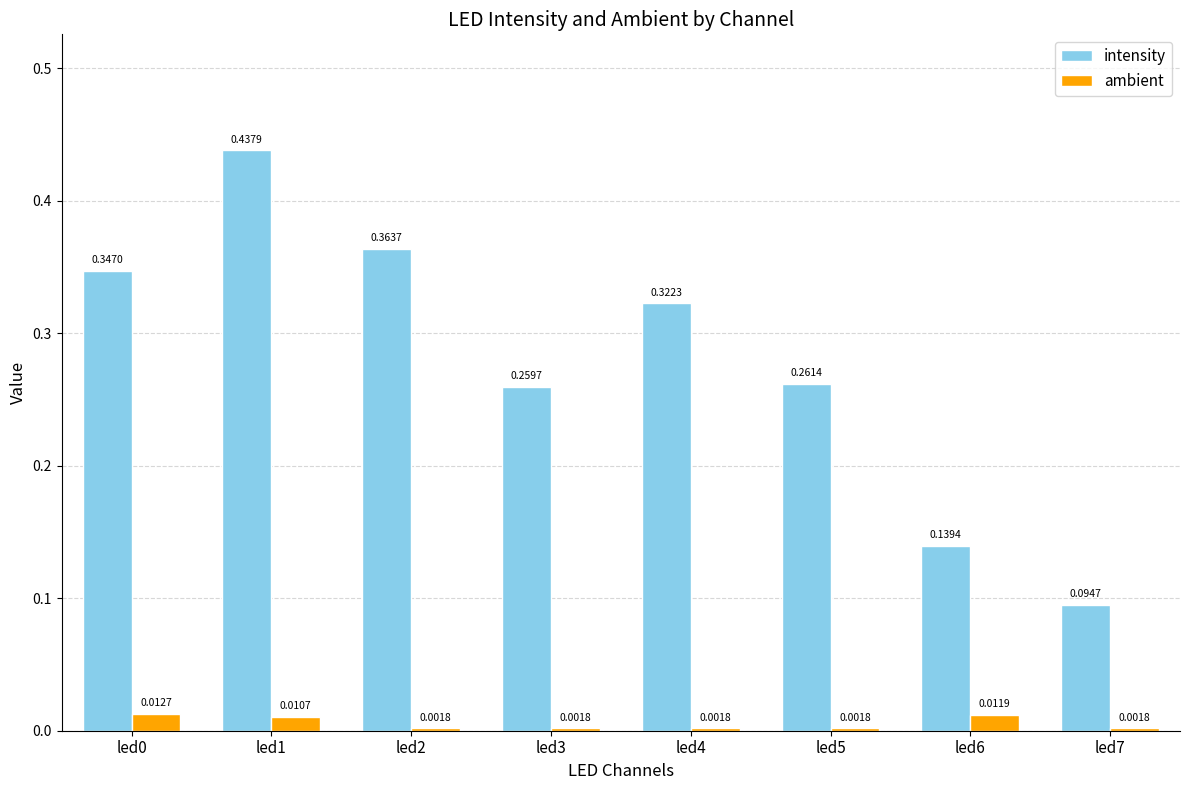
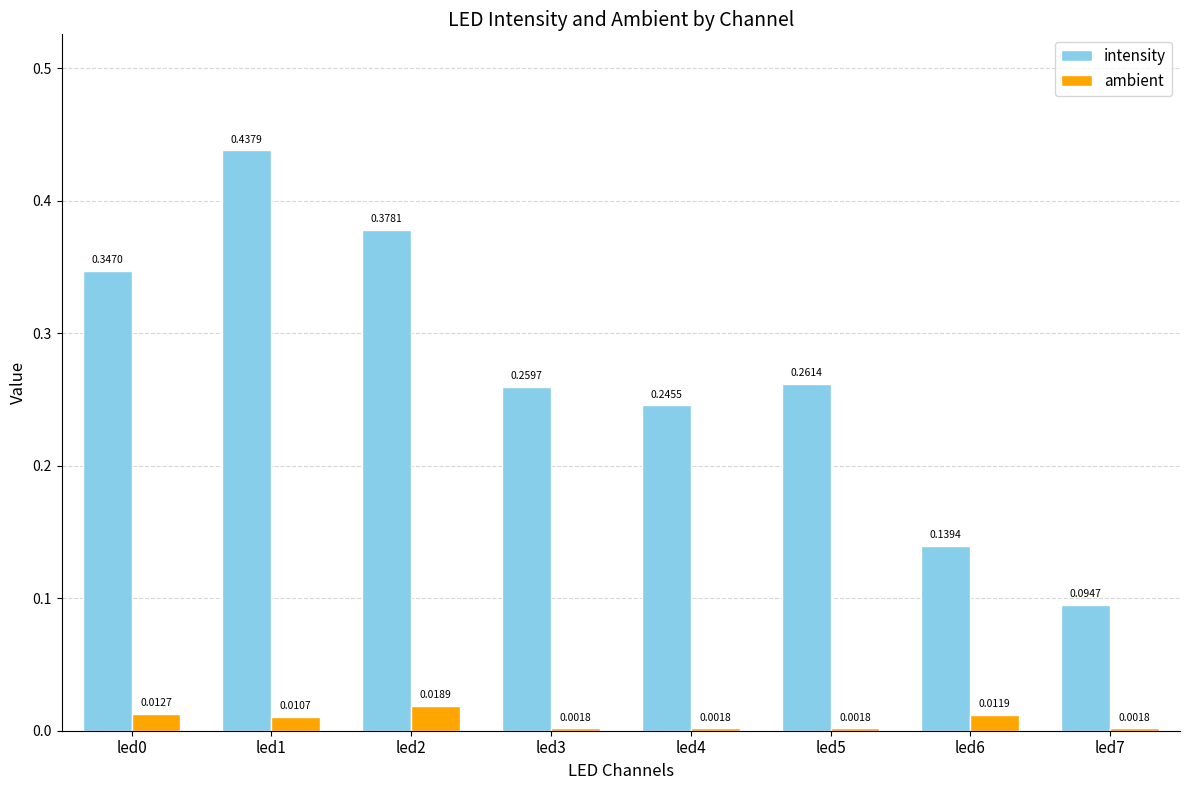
intensity, led2: 0.3637 -> 0.3781
ambient, led2: 0.0018 -> 0.0189
intensity, led4: 0.3223 -> 0.2455
